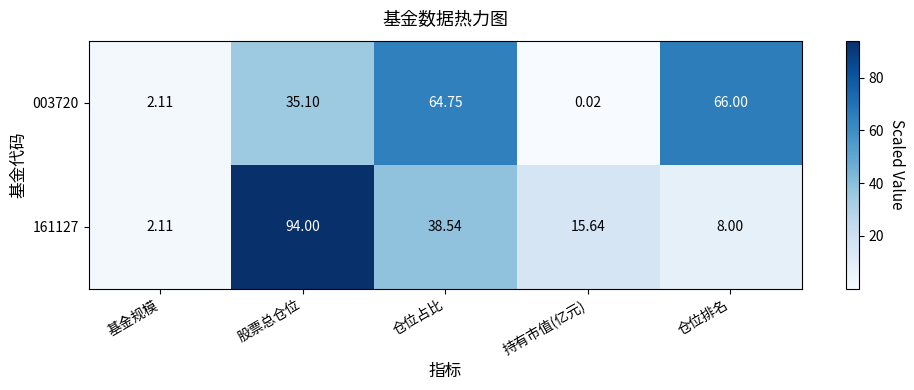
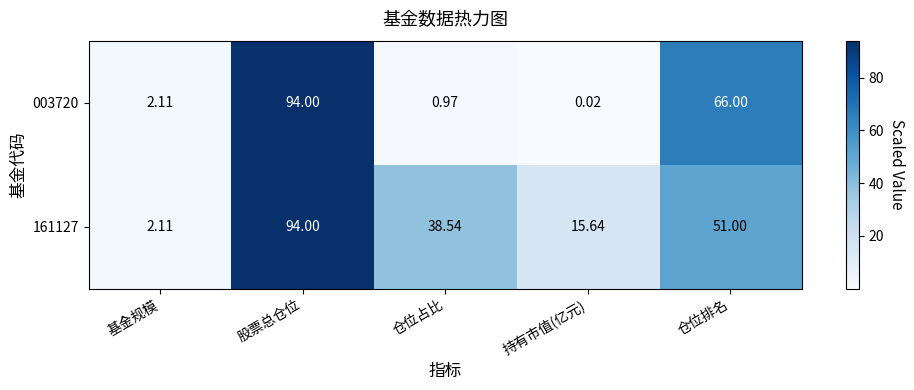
003720, 股票总仓位: 35.10 -> 94.00
003720, 仓位占比: 64.75 -> 0.97
161127, 仓位排名: 8.00 -> 51.00
